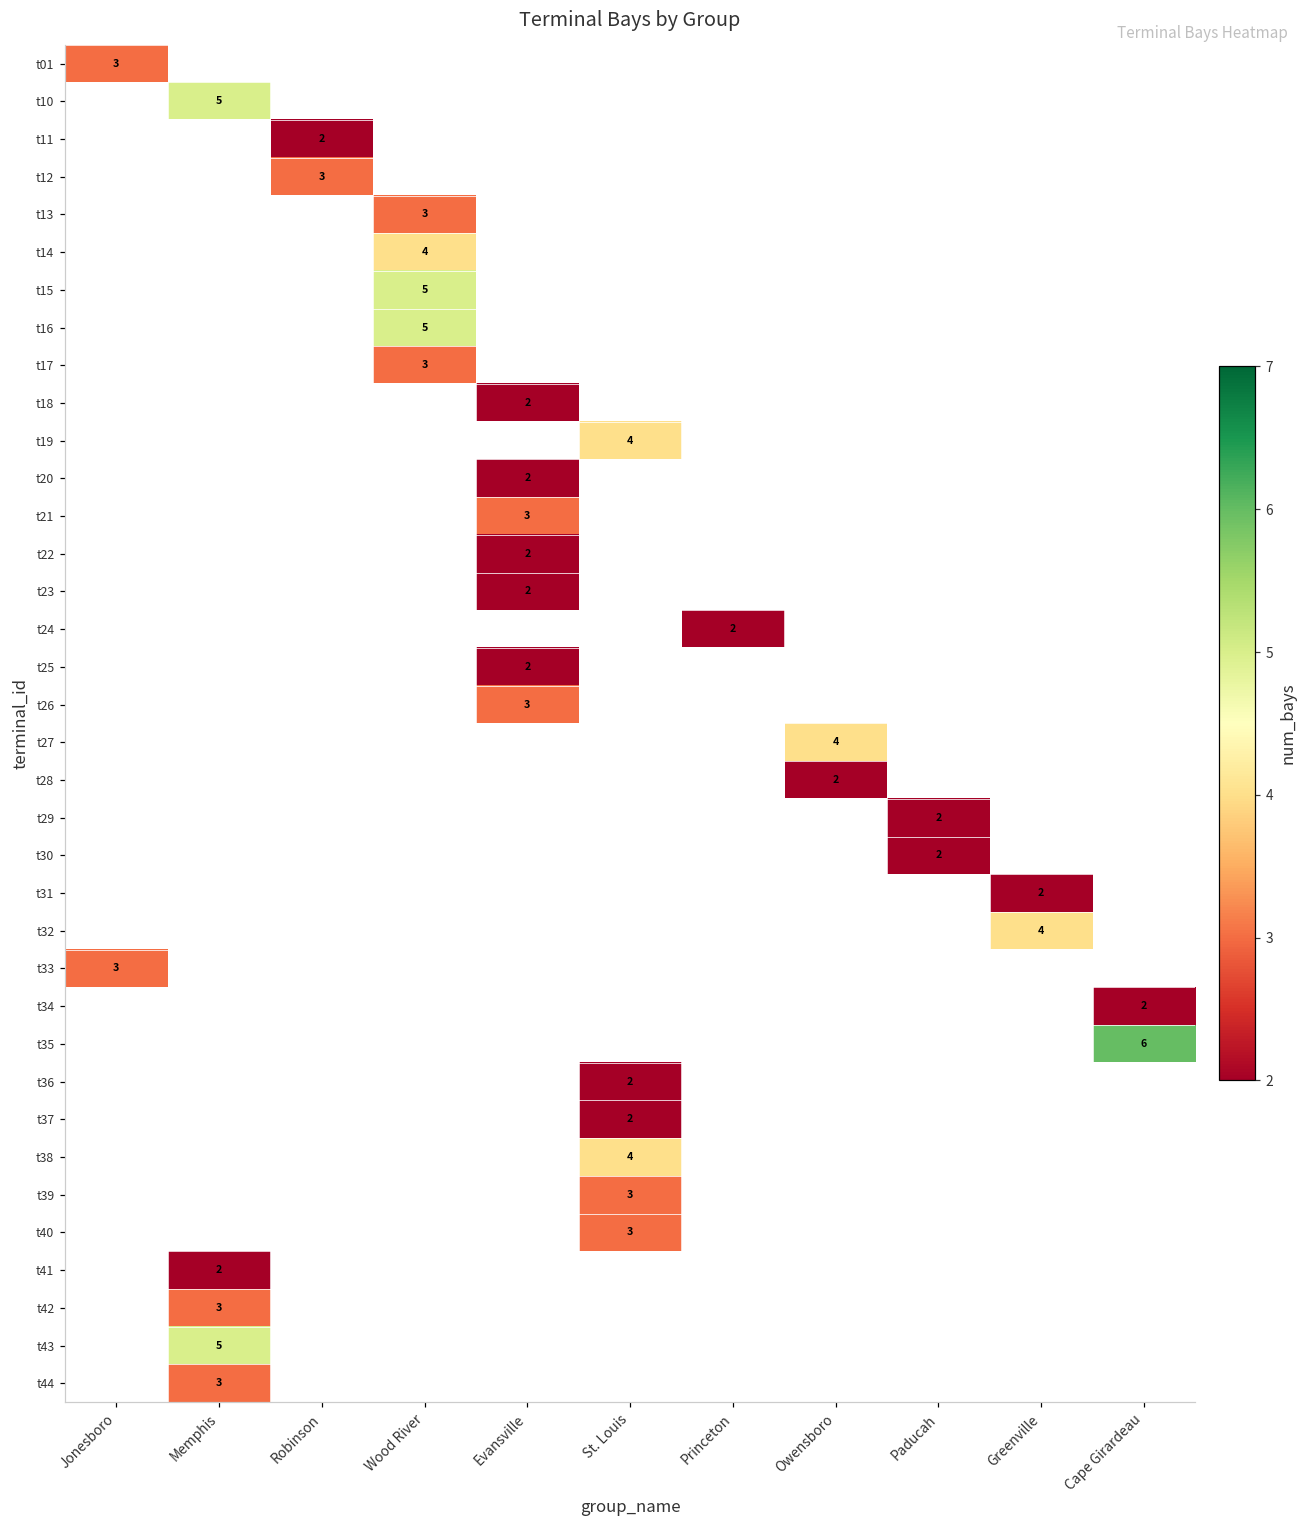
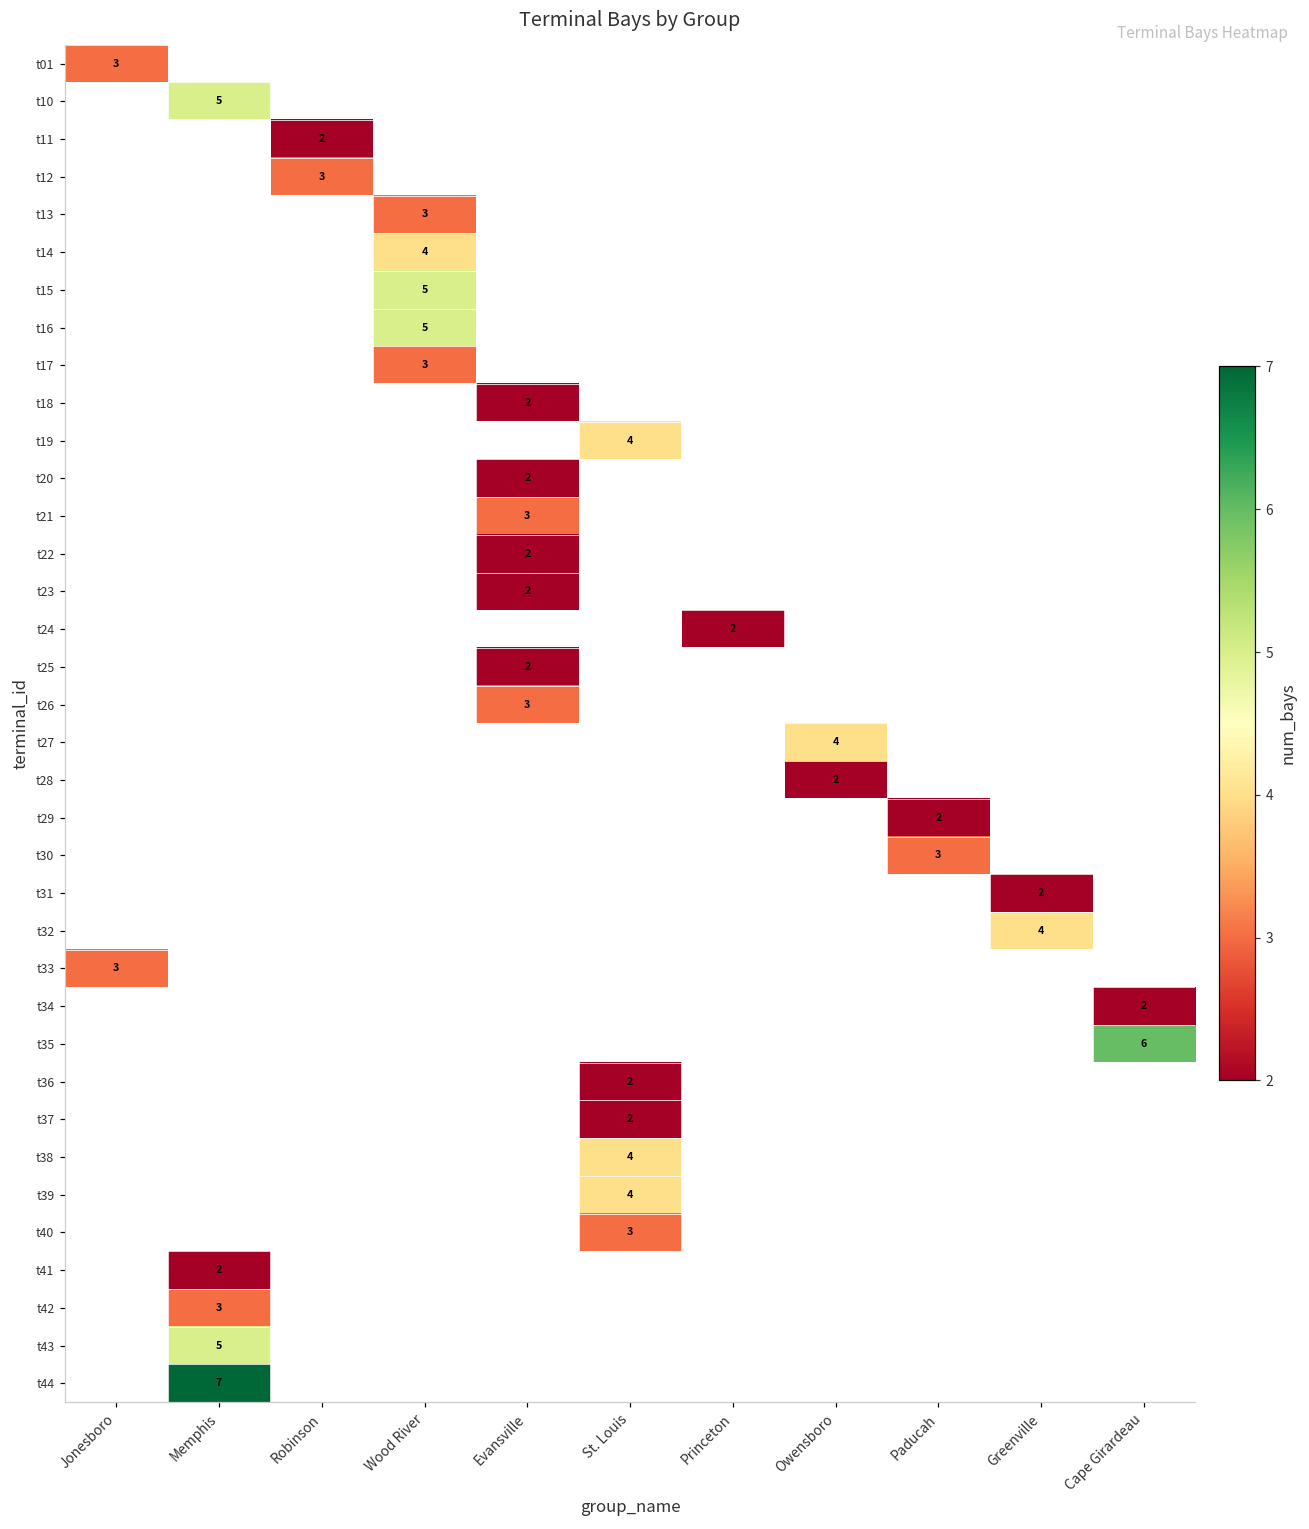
t30, Paducah: 2 -> 3
t39, St. Louis: 3 -> 4
t44, Memphis: 3 -> 7
